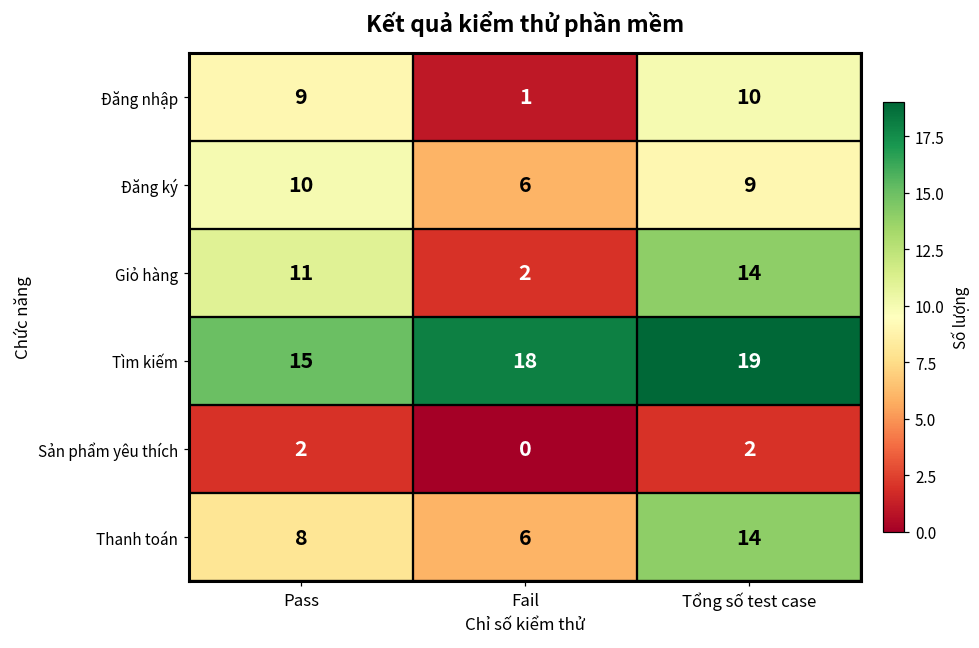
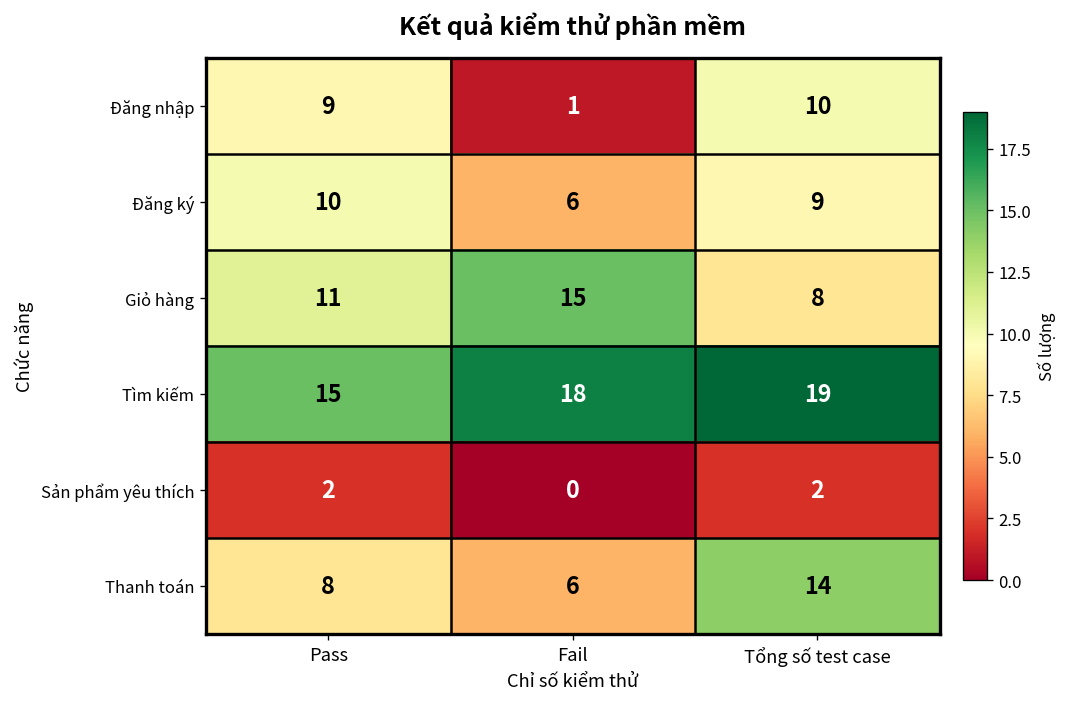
Giỏ hàng, Fail: 2 -> 15
Giỏ hàng, Tổng số test case: 14 -> 8
